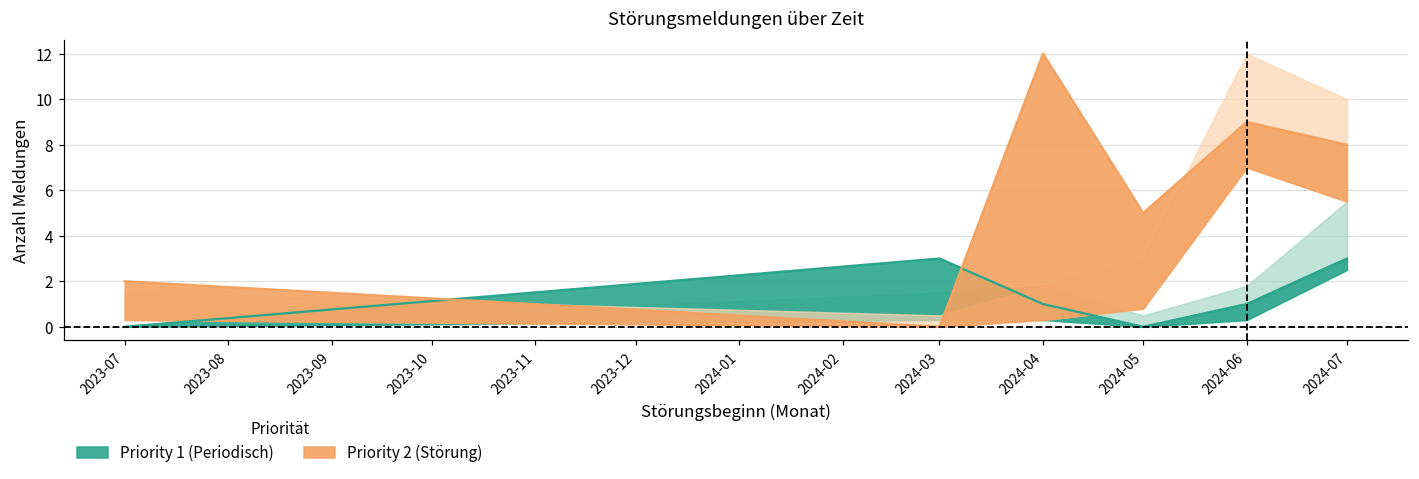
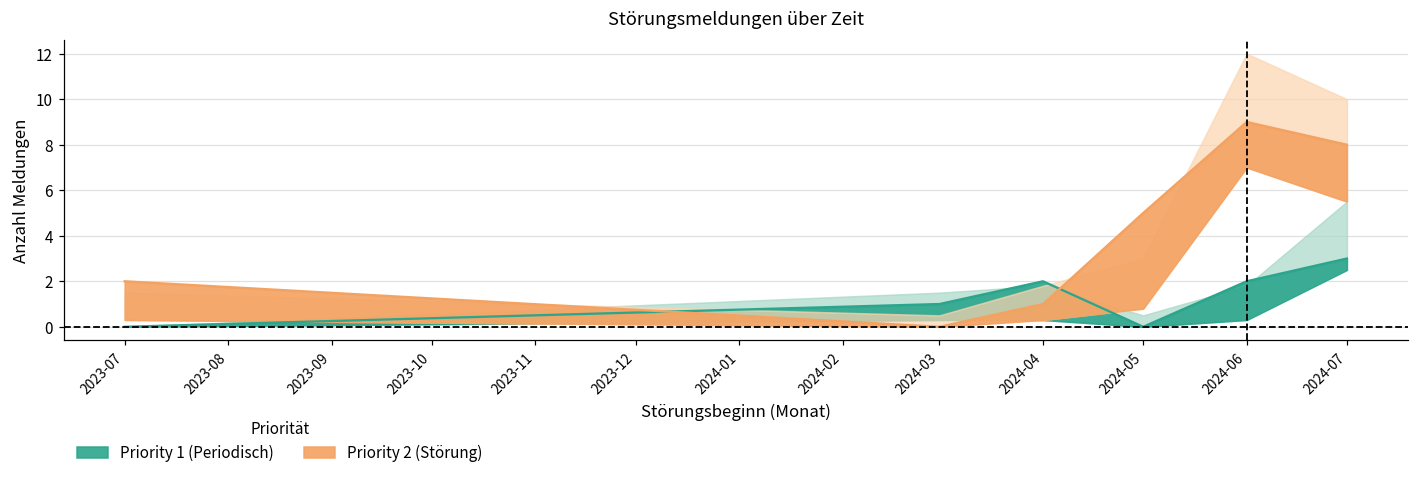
Priority 1 (Periodisch), 2024-03: 3 -> 1
Priority 1 (Periodisch), 2024-04: 1 -> 2
Priority 2 (Störung), 2024-04: 12 -> 1
Priority 1 (Periodisch), 2024-06: 1 -> 2
